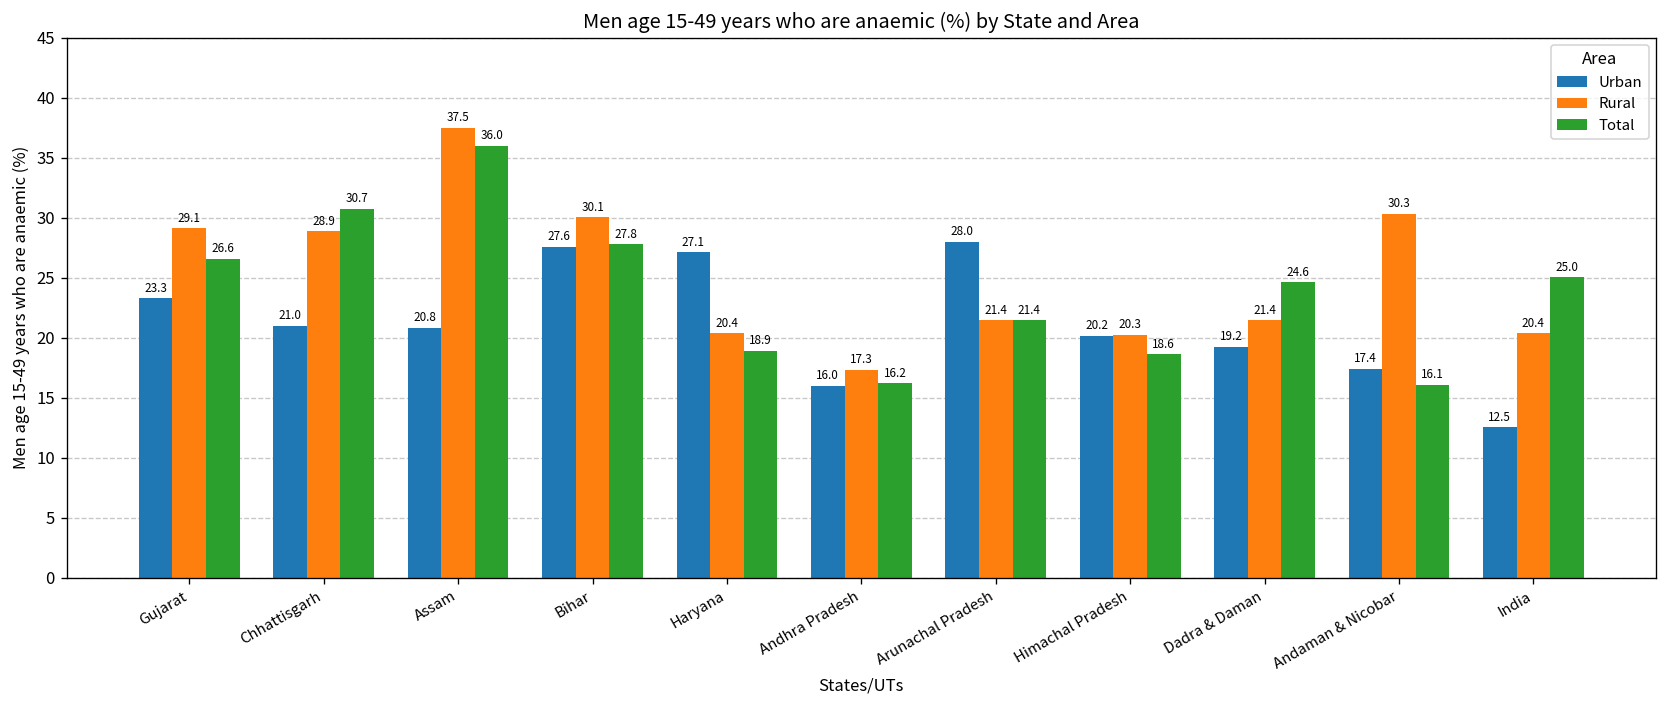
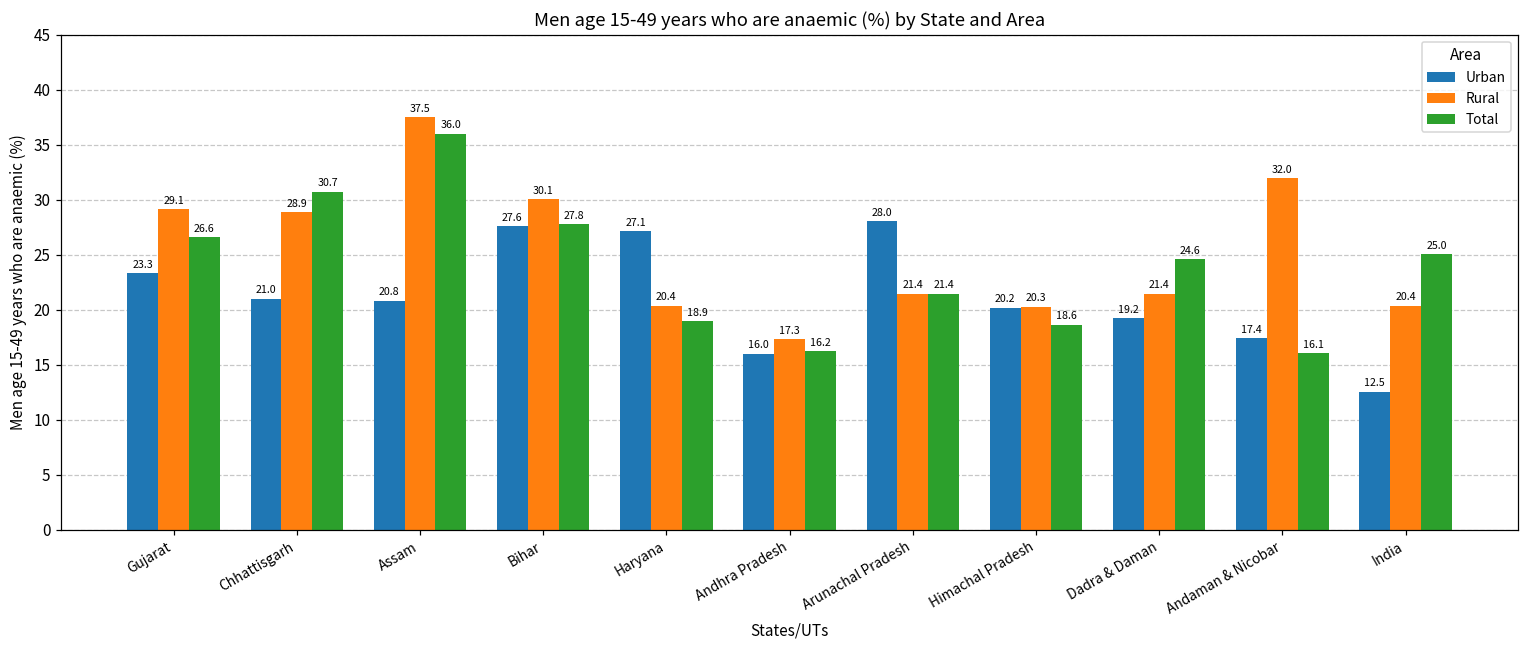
Rural, Andaman & Nicobar: 30.3 -> 32.0
